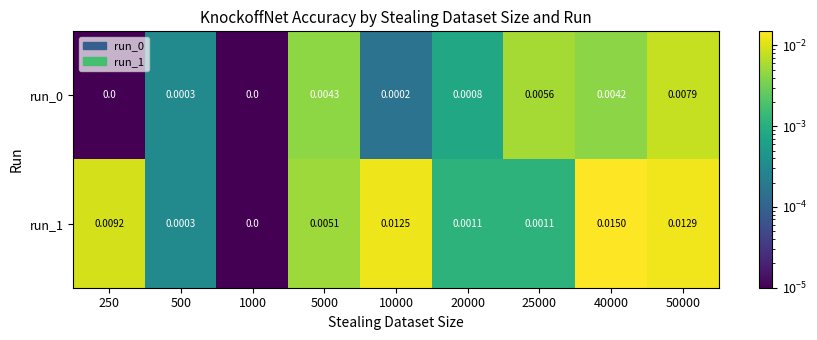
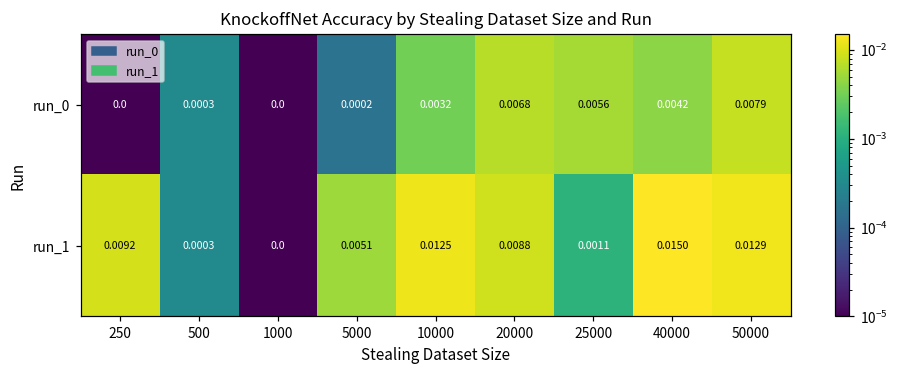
run_0, 5000: 0.0043 -> 0.0002
run_0, 10000: 0.0002 -> 0.0032
run_0, 20000: 0.0008 -> 0.0068
run_1, 20000: 0.0011 -> 0.0088
